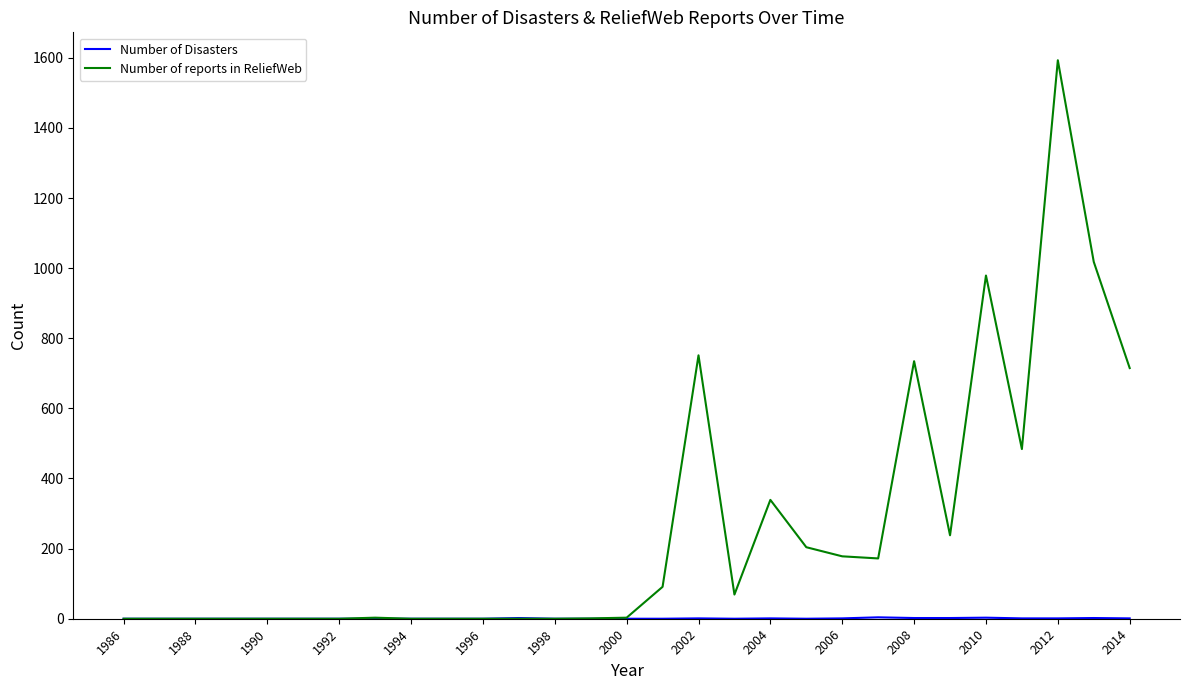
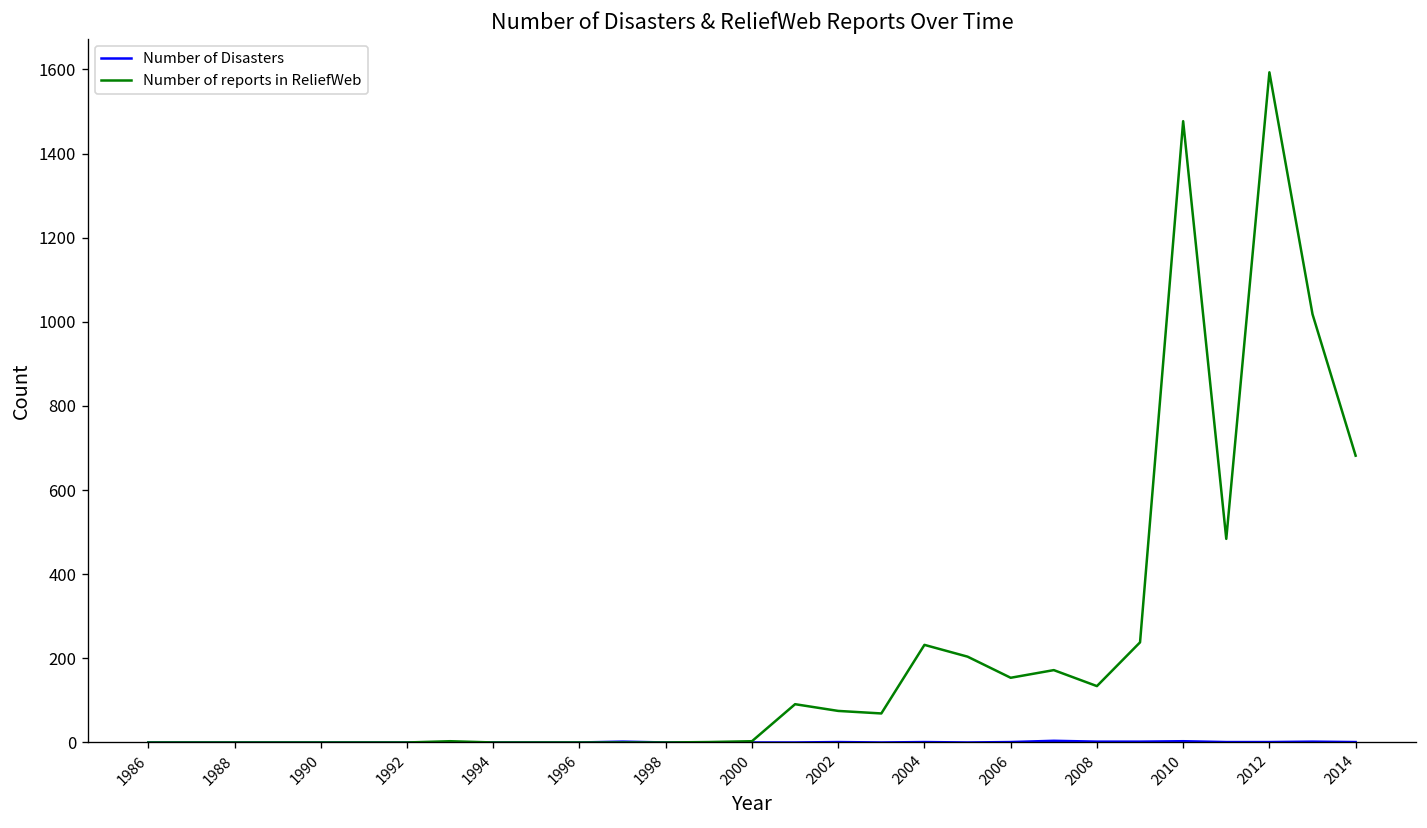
Number of reports in ReliefWeb, 2002: 750 -> 80
Number of reports in ReliefWeb, 2004: 340 -> 230
Number of reports in ReliefWeb, 2006: 180 -> 150
Number of reports in ReliefWeb, 2008: 730 -> 130
Number of reports in ReliefWeb, 2010: 980 -> 1480
Number of reports in ReliefWeb, 2014: 720 -> 680
